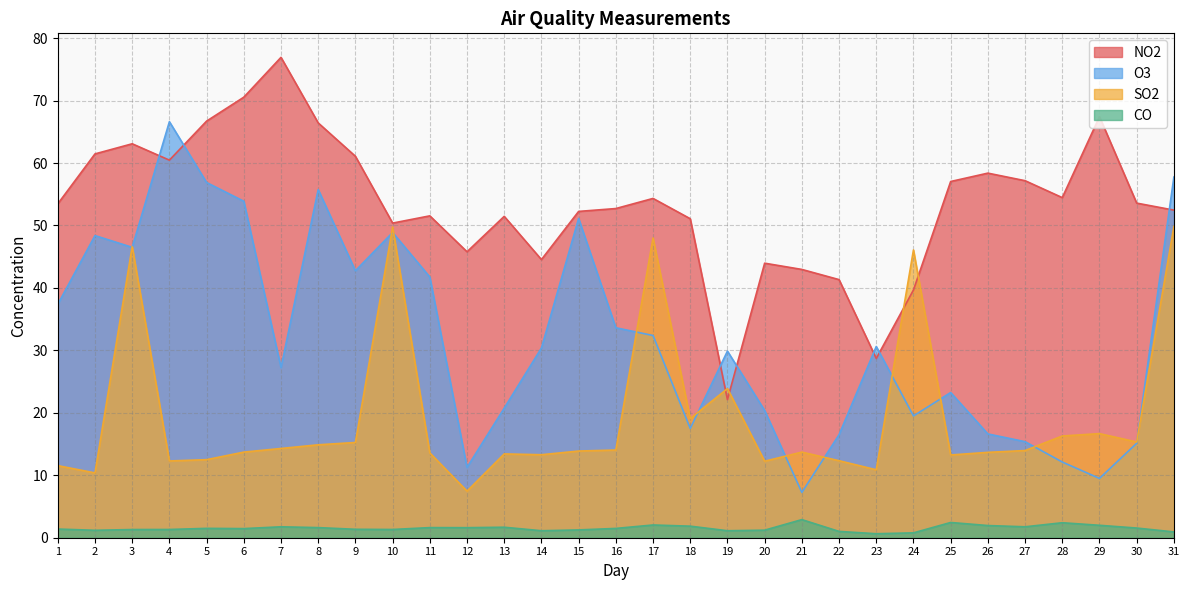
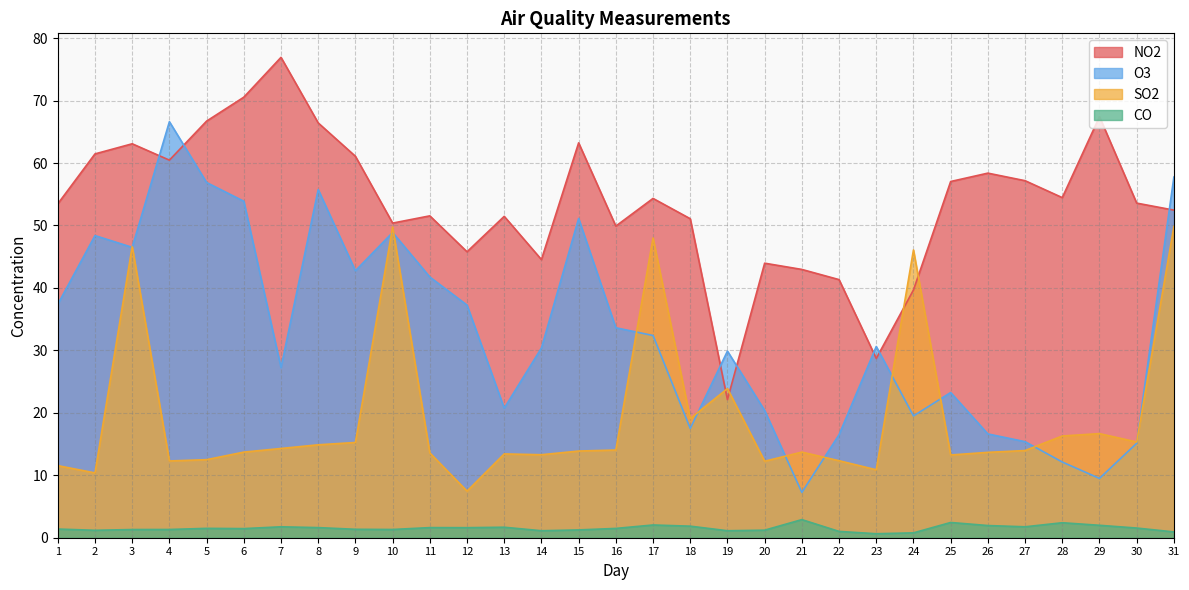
O3, 12: 11 -> 37
NO2, 15: 52 -> 63
NO2, 16: 53 -> 50
